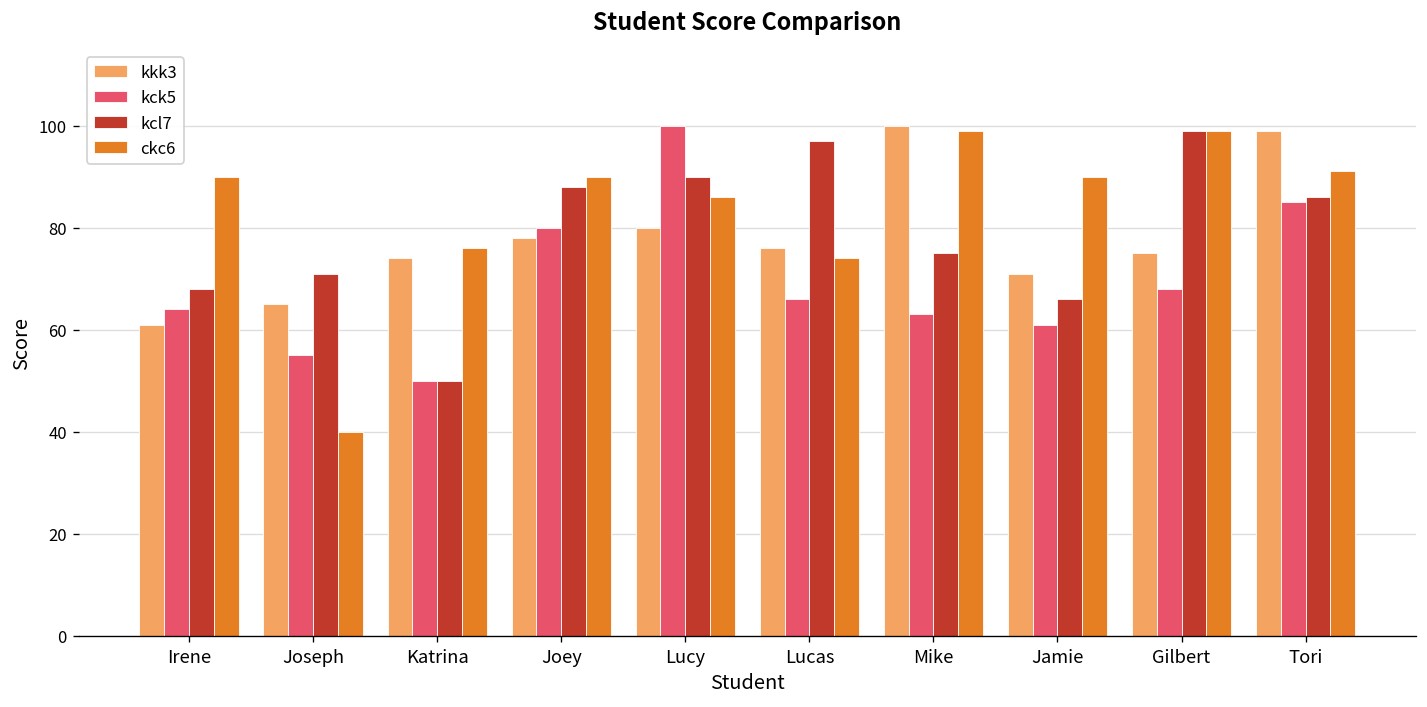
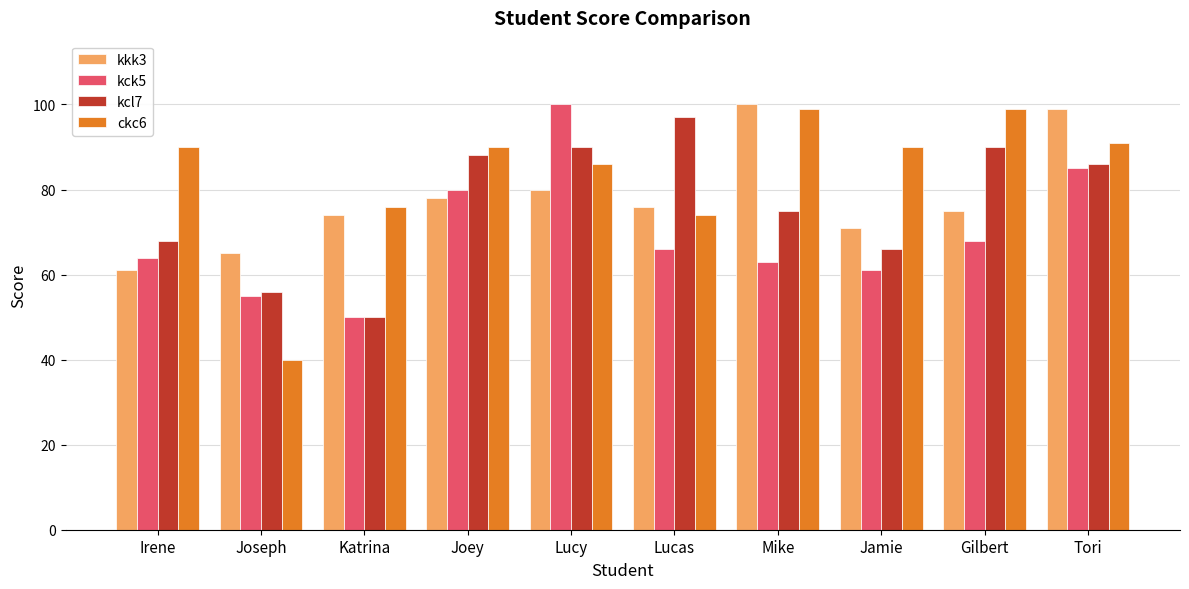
kcl7, Joseph: 71 -> 56
kcl7, Gilbert: 99 -> 90
